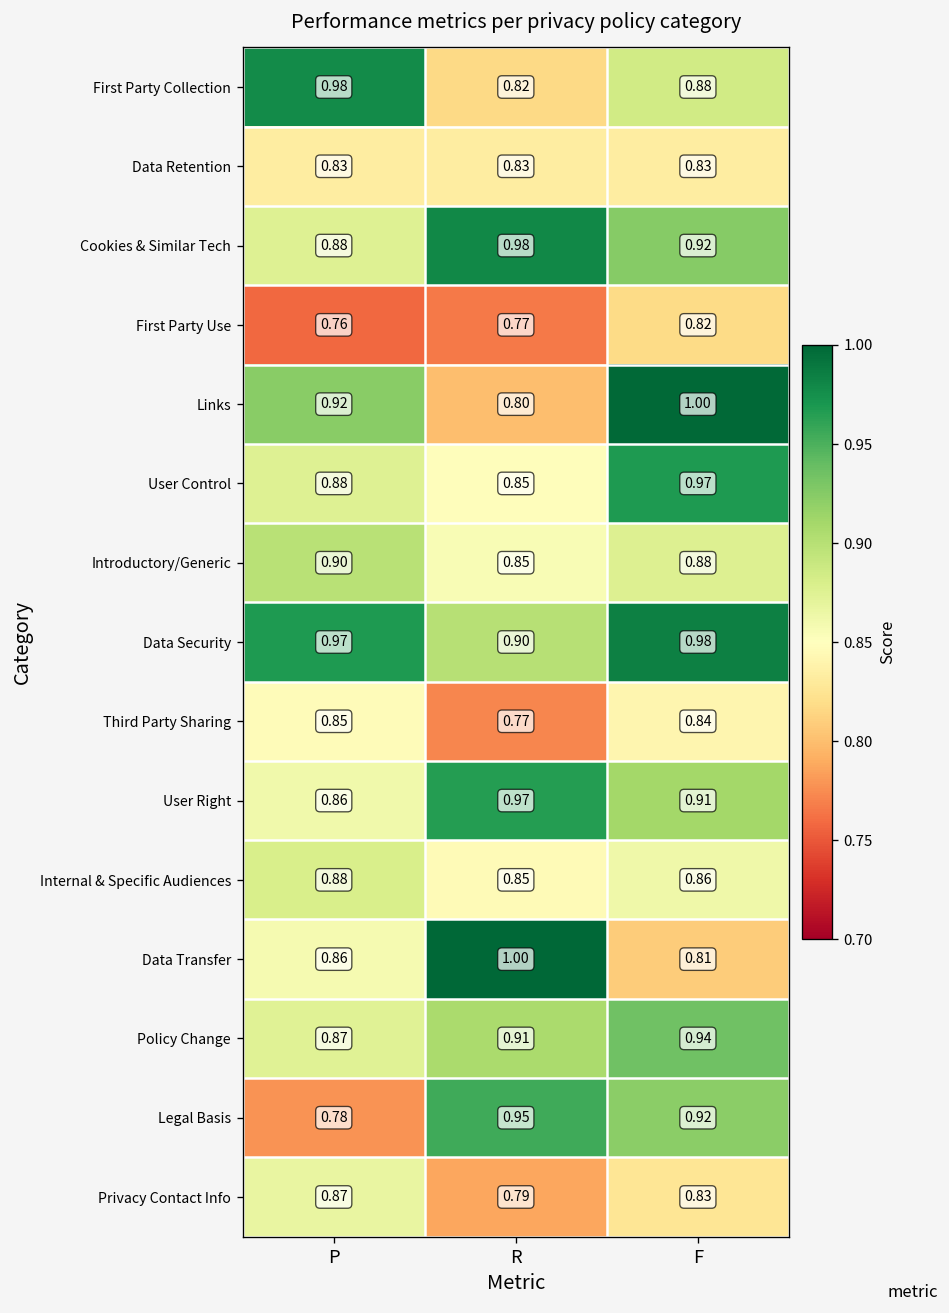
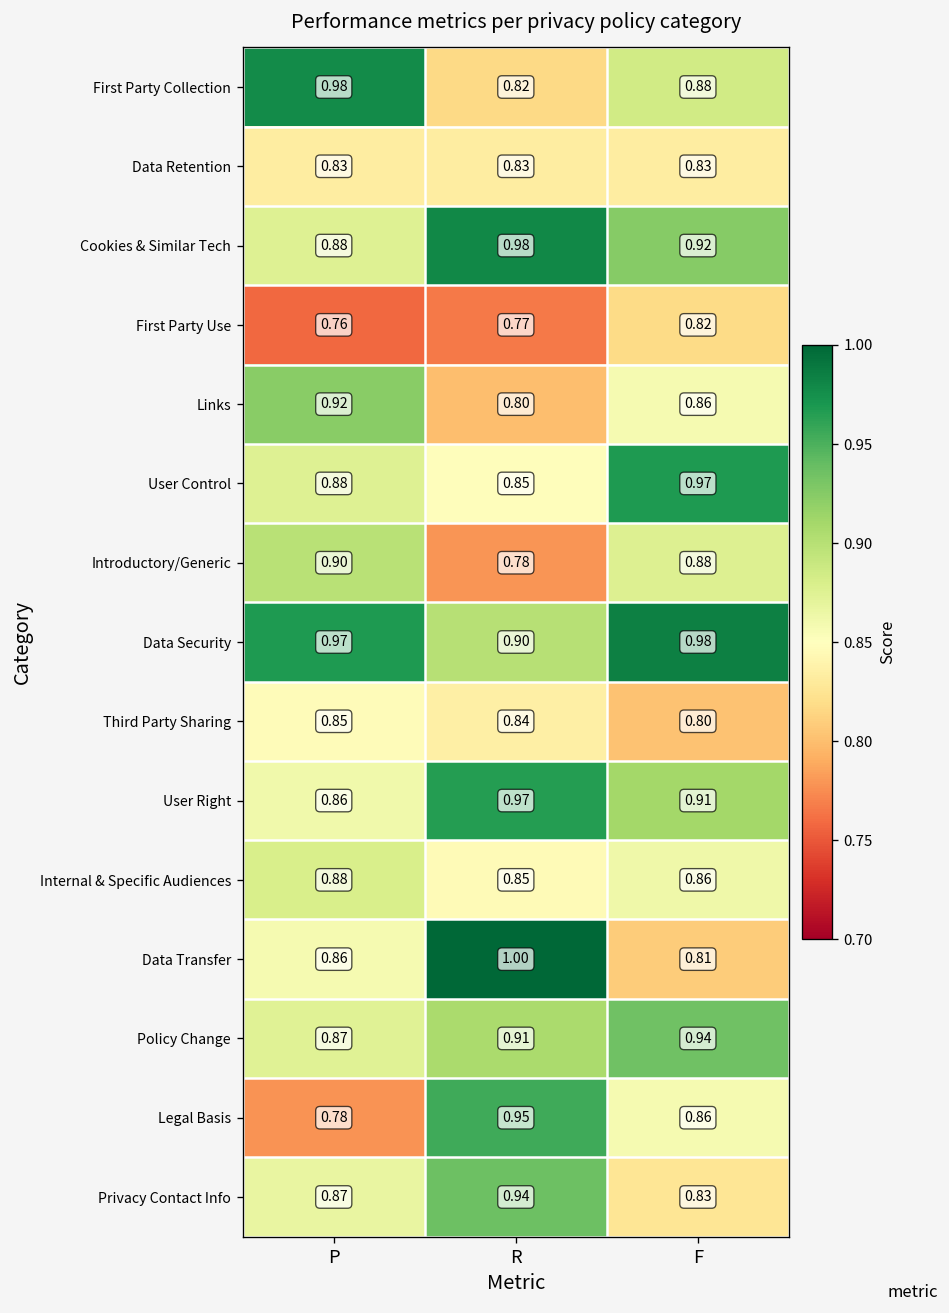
Links, F: 1.00 -> 0.86
Introductory/Generic, R: 0.85 -> 0.78
Third Party Sharing, R: 0.77 -> 0.84
Third Party Sharing, F: 0.84 -> 0.80
Legal Basis, F: 0.92 -> 0.86
Privacy Contact Info, R: 0.79 -> 0.94
